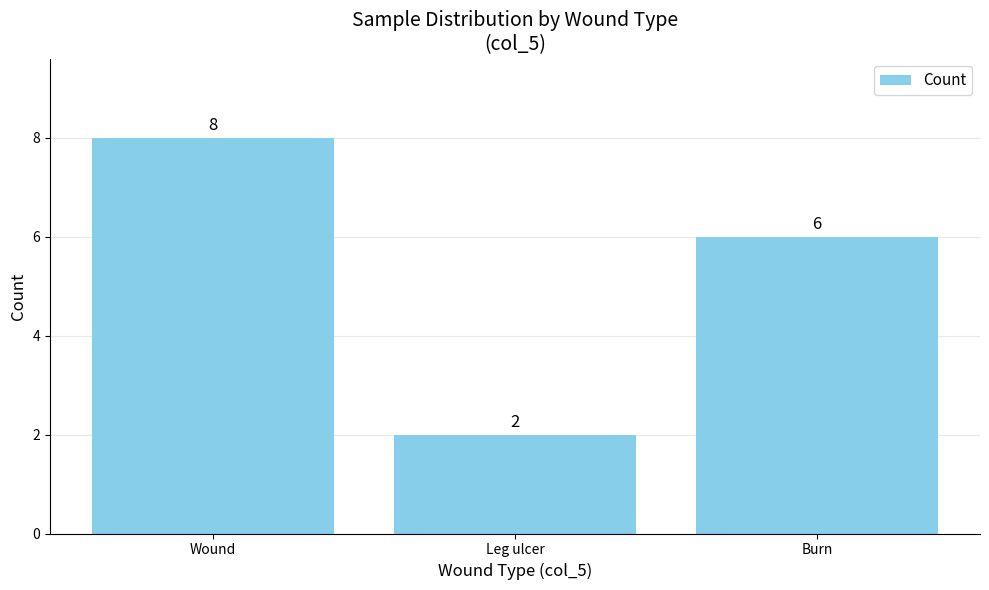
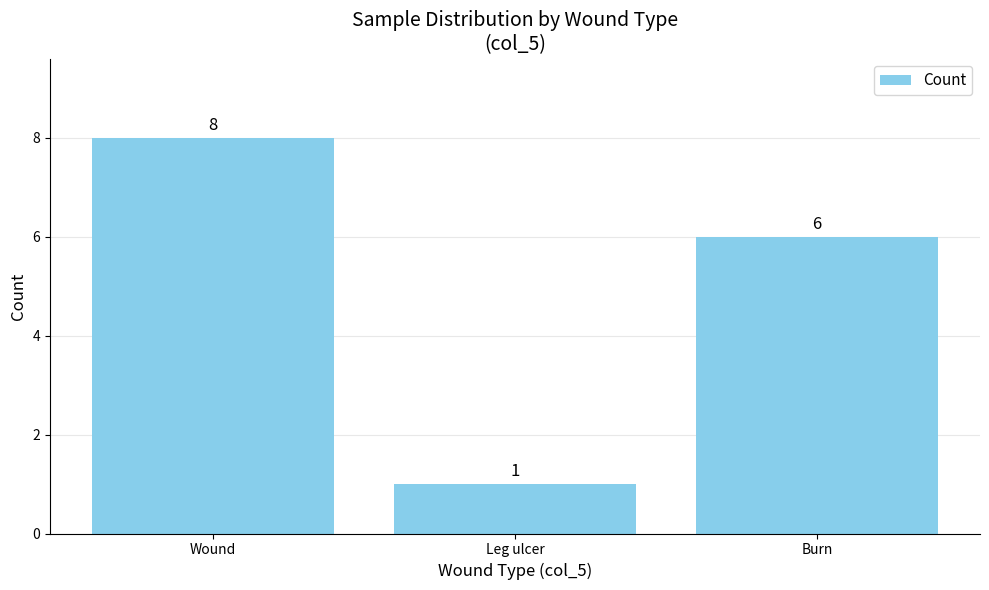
Leg ulcer: 2 -> 1
